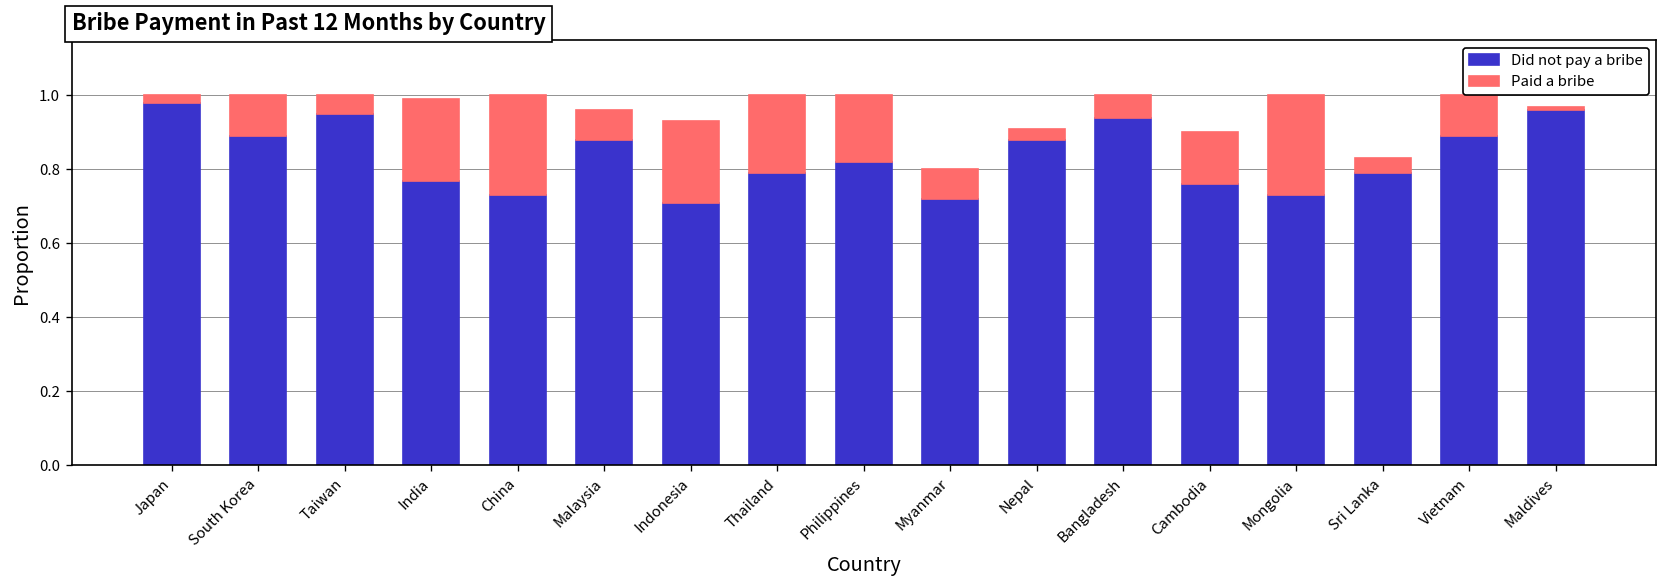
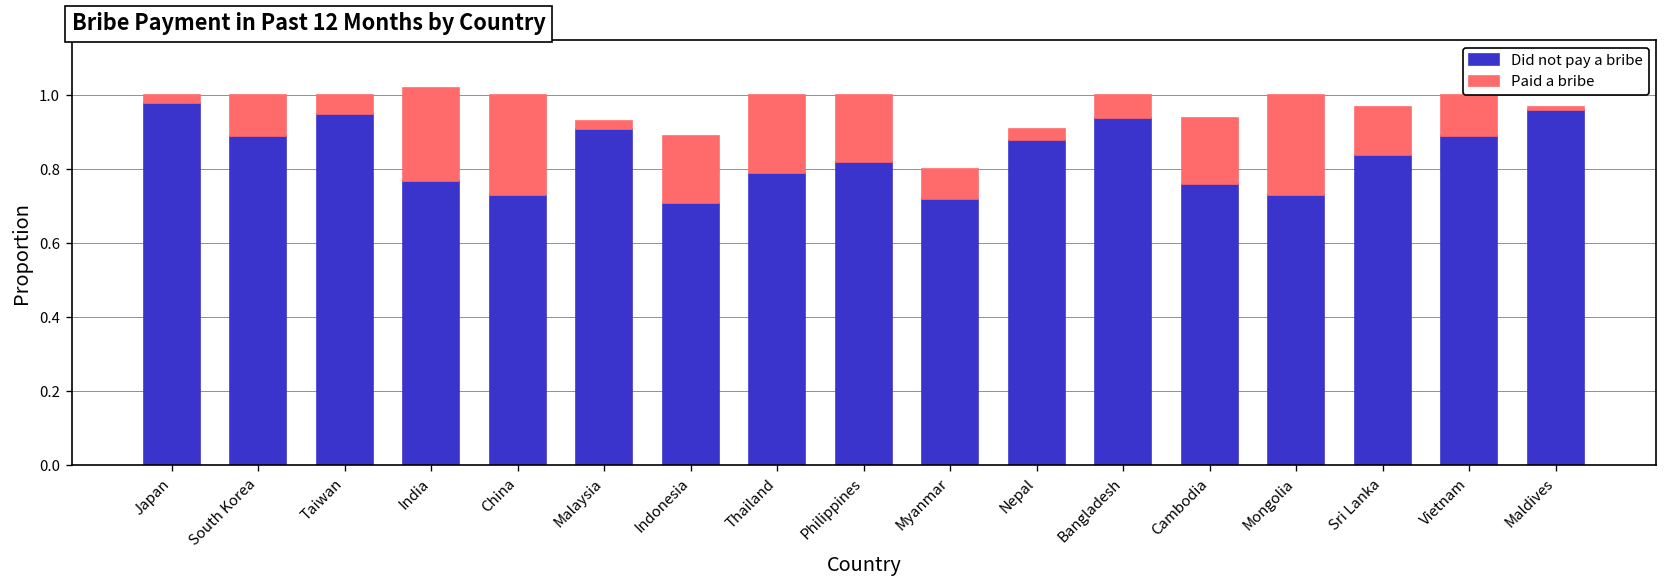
Paid a bribe, India: 0.22 -> 0.25
Did not pay a bribe, Malaysia: 0.88 -> 0.91
Paid a bribe, Malaysia: 0.08 -> 0.02
Paid a bribe, Indonesia: 0.22 -> 0.18
Paid a bribe, Cambodia: 0.14 -> 0.18
Did not pay a bribe, Sri Lanka: 0.79 -> 0.84
Paid a bribe, Sri Lanka: 0.04 -> 0.13
